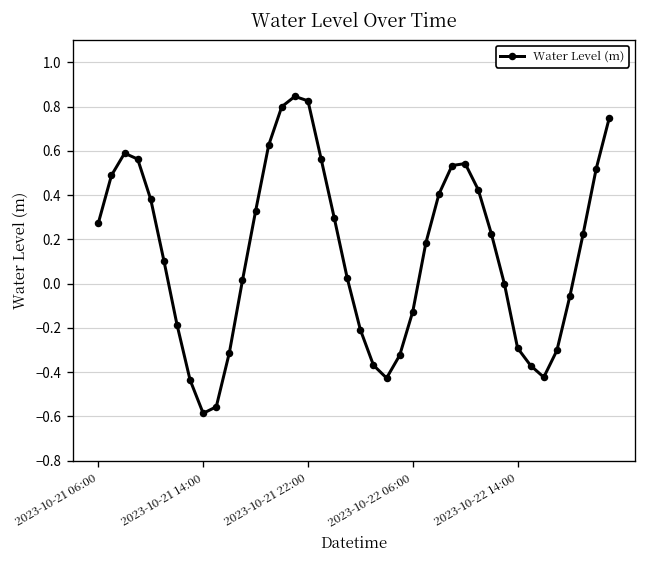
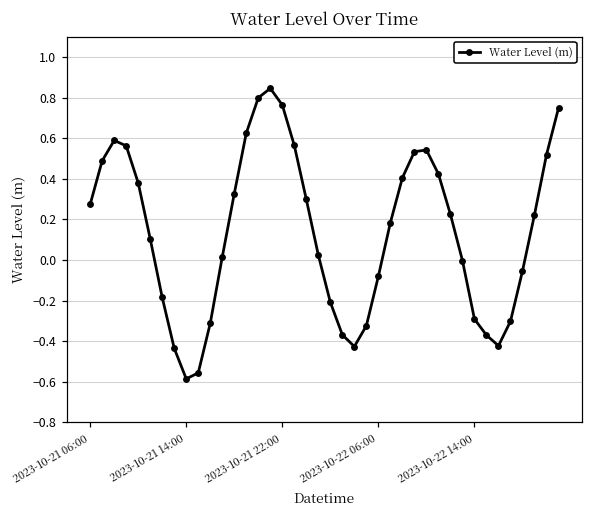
2023-10-21 22:00: 0.83 -> 0.76
2023-10-22 06:00: -0.13 -> -0.08
